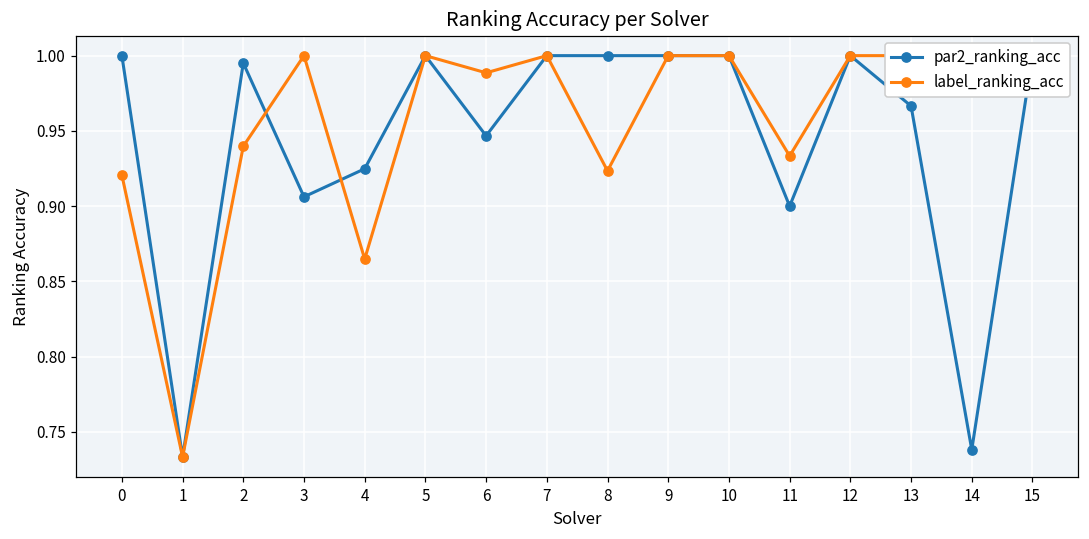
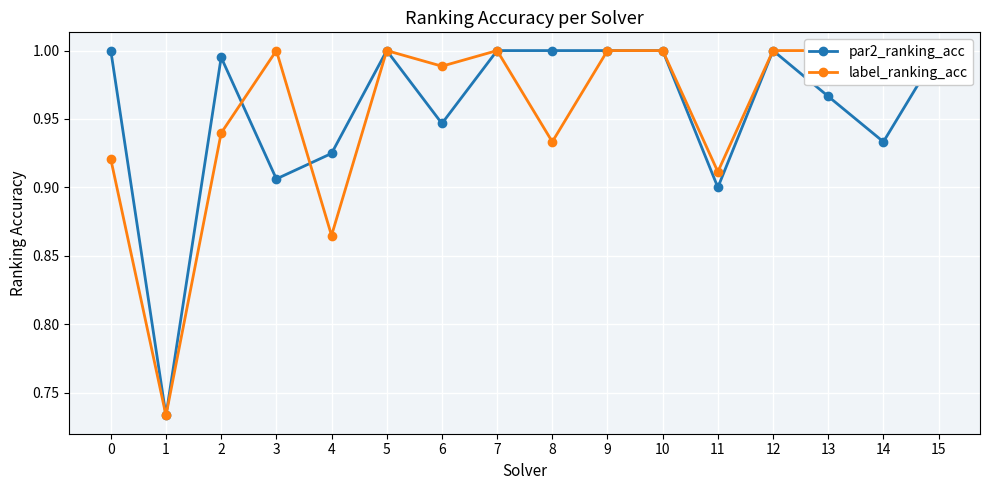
label_ranking_acc, 8: 0.923 -> 0.933
label_ranking_acc, 11: 0.933 -> 0.911
par2_ranking_acc, 14: 0.738 -> 0.933
